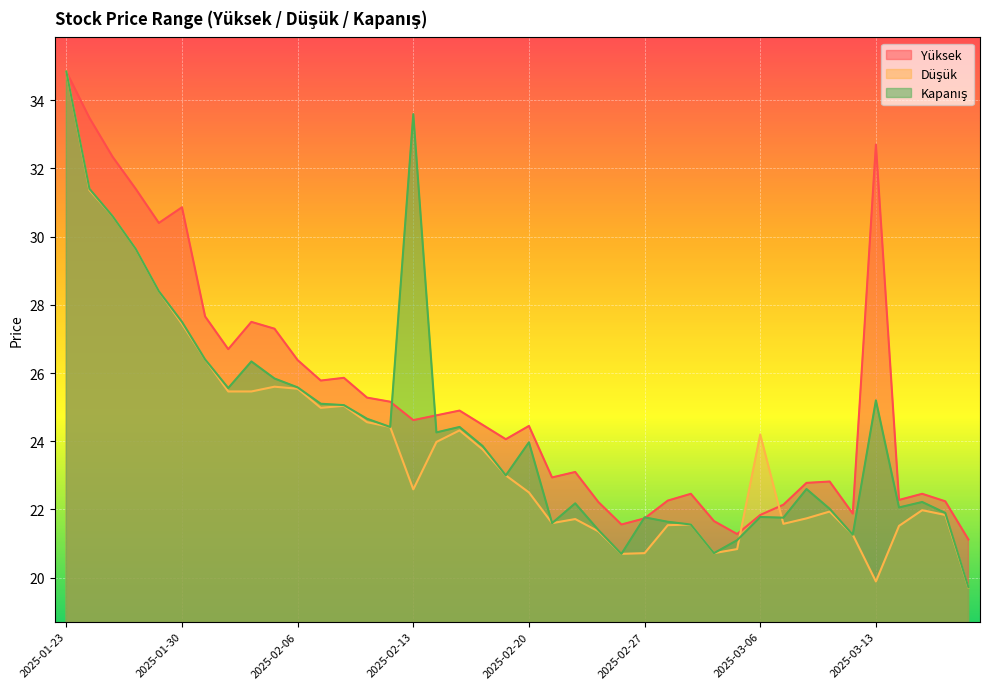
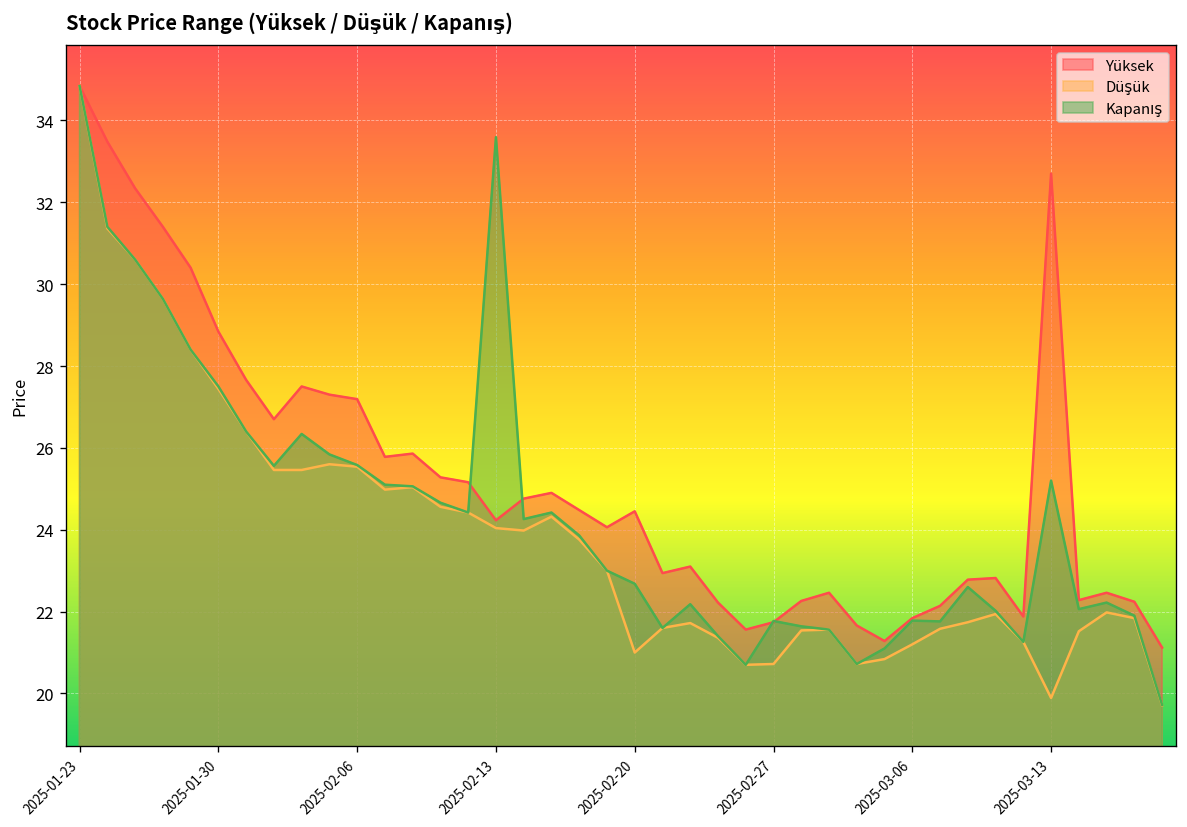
Yüksek, 2025-01-30: 30.9 -> 28.8
Yüksek, 2025-02-06: 26.4 -> 27.2
Yüksek, 2025-02-13: 24.6 -> 24.2
Düşük, 2025-02-13: 22.6 -> 24.0
Düşük, 2025-02-20: 22.5 -> 21.0
Kapanış, 2025-02-20: 24.0 -> 22.7
Düşük, 2025-03-06: 24.2 -> 21.2
